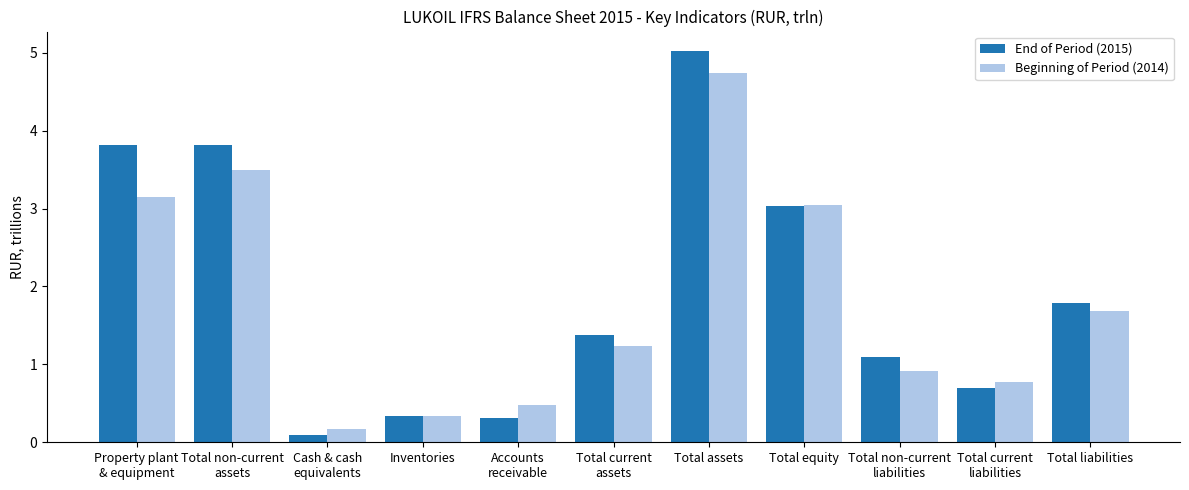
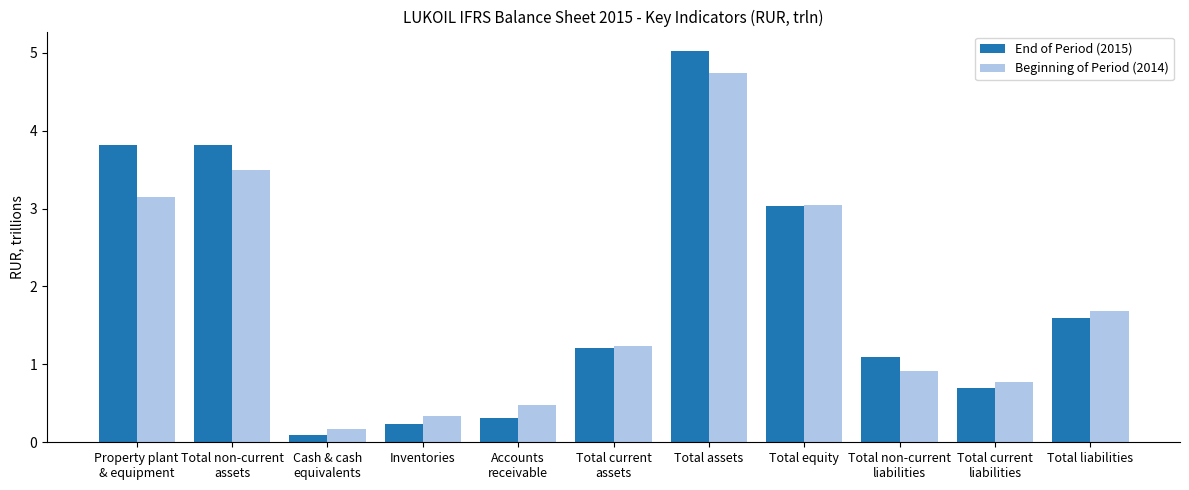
End of Period (2015), Inventories: 0.3 -> 0.2
End of Period (2015), Total current assets: 1.4 -> 1.2
End of Period (2015), Total liabilities: 1.8 -> 1.6
